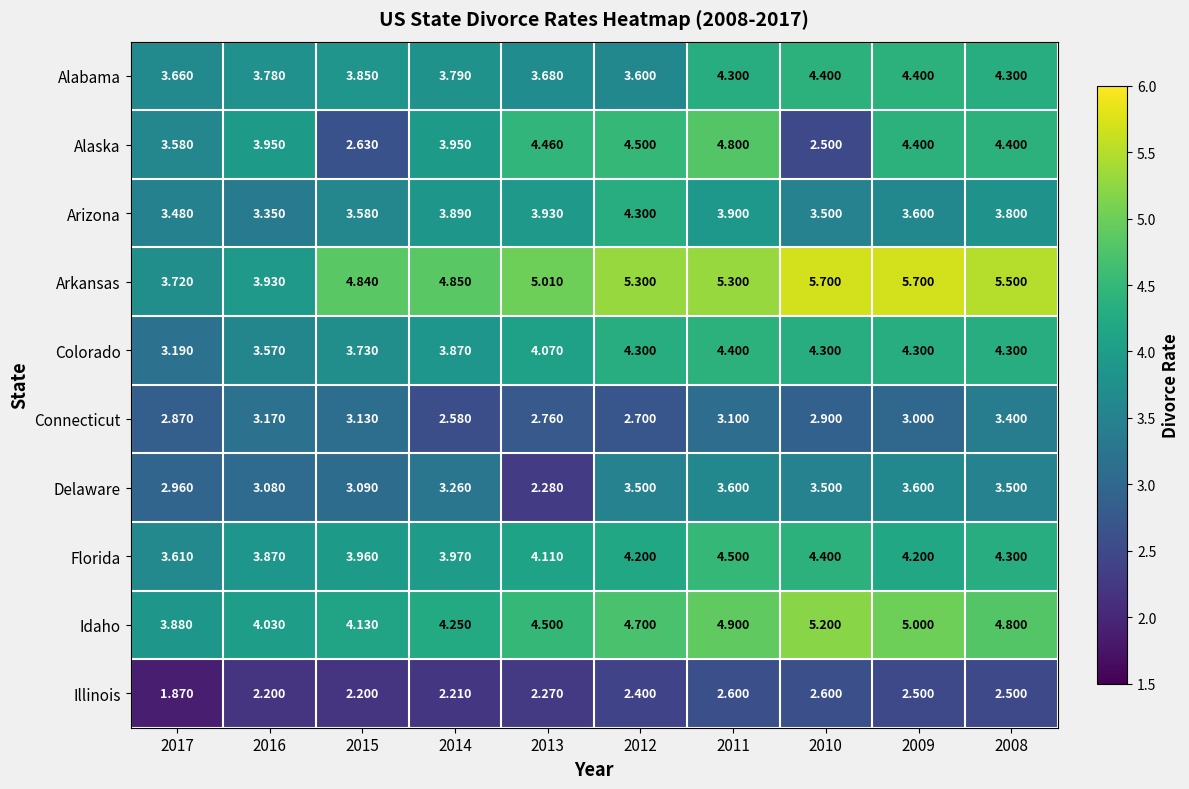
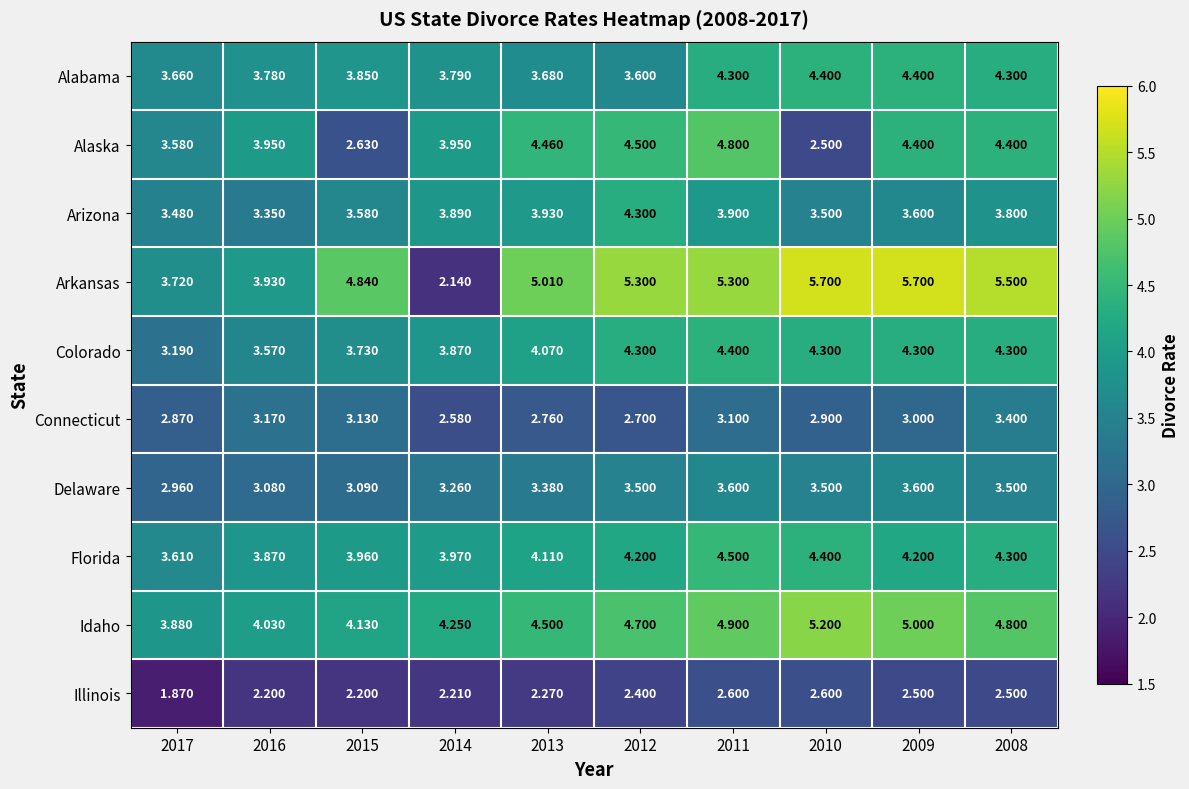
Arkansas, 2014: 4.850 -> 2.140
Delaware, 2013: 2.280 -> 3.380
